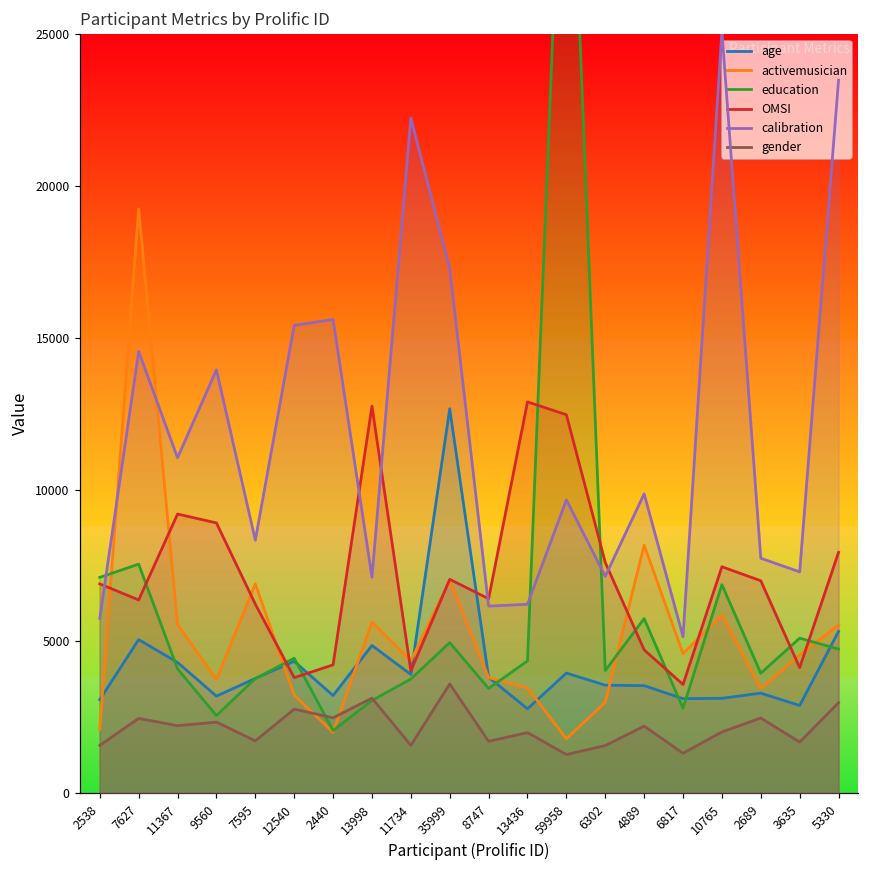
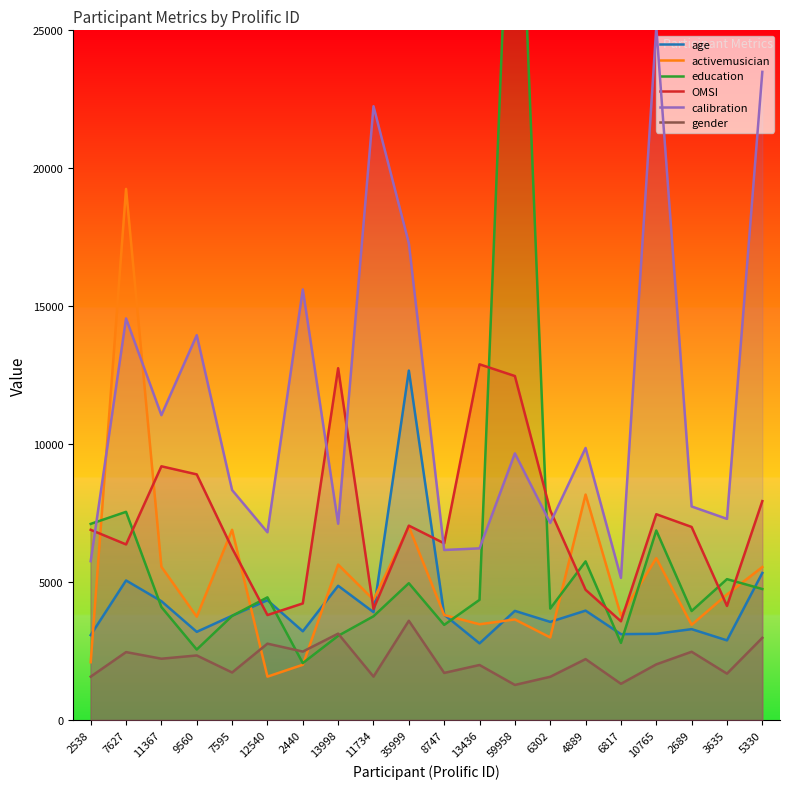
activemusician, 12540: 3200 -> 1600
calibration, 12540: 15400 -> 6800
activemusician, 59958: 1800 -> 3600
age, 4889: 3500 -> 4000
activemusician, 6817: 4600 -> 3800
